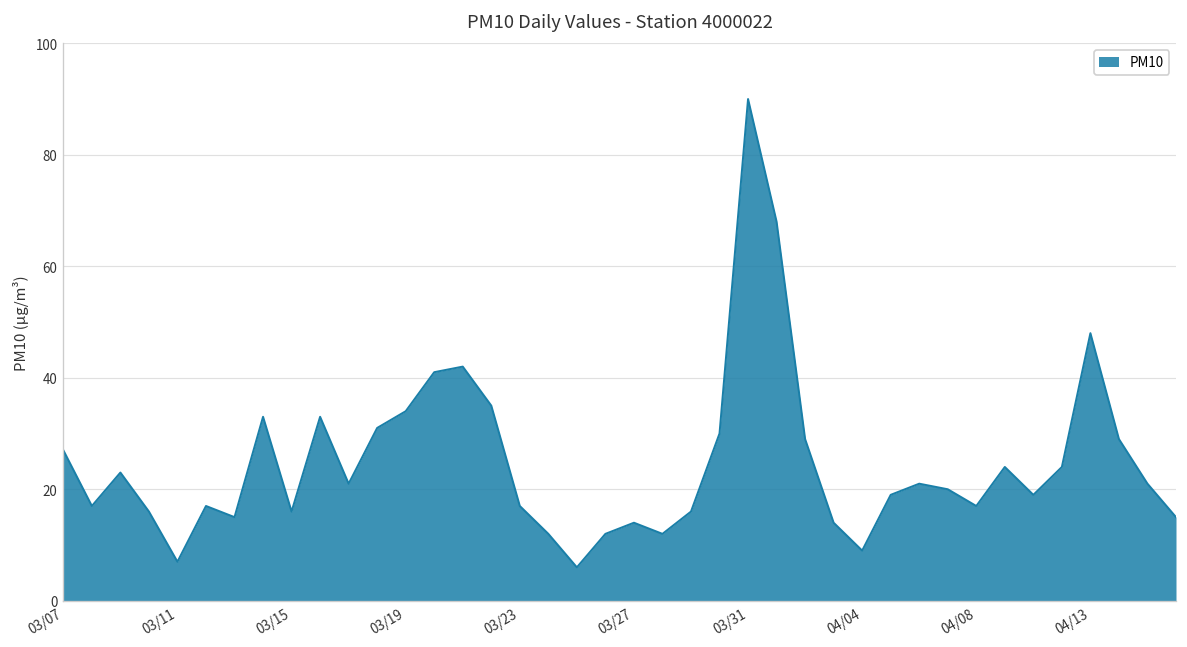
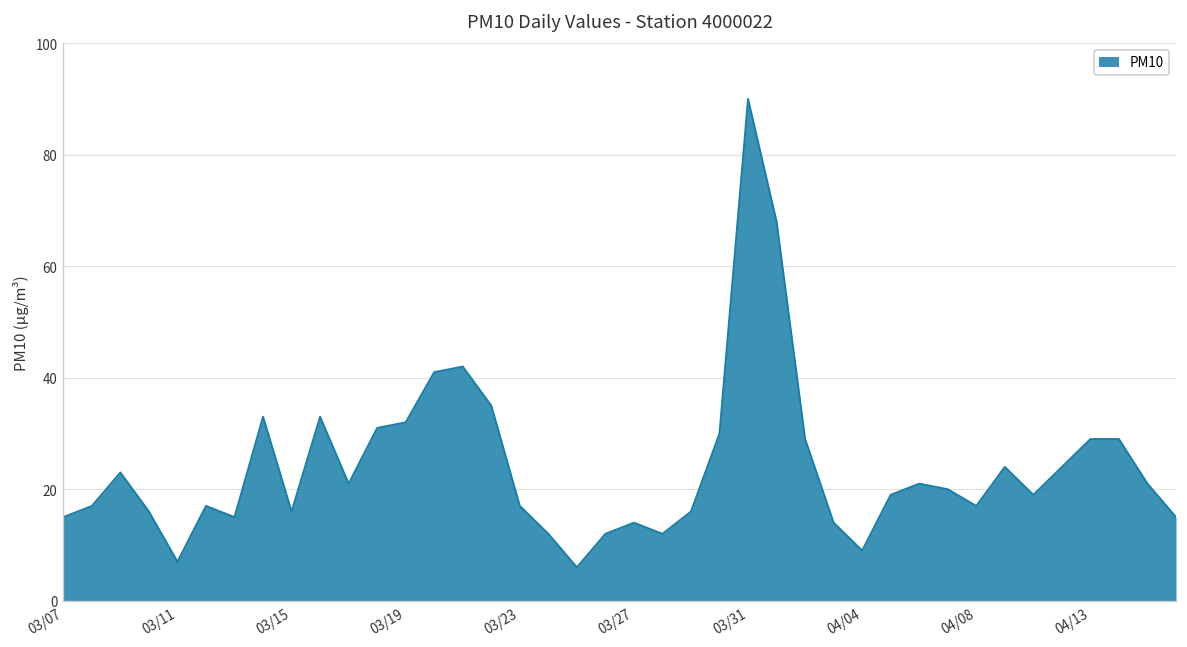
03/07: 27 -> 15
03/19: 34 -> 32
04/13: 48 -> 29
